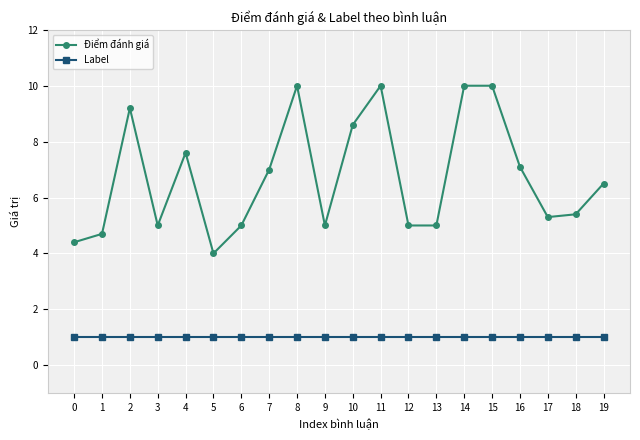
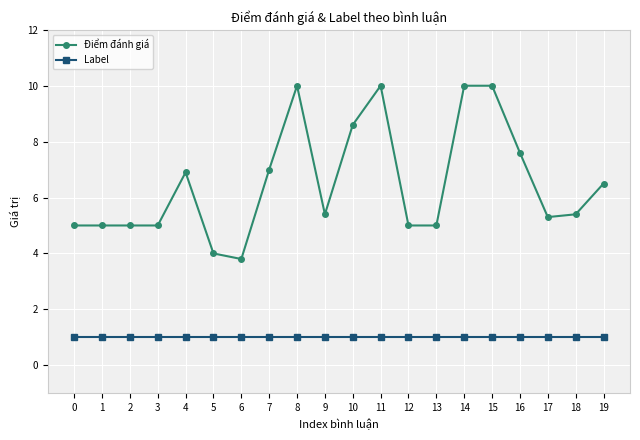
Điểm đánh giá, 0: 4.4 -> 5.0
Điểm đánh giá, 1: 4.7 -> 5.0
Điểm đánh giá, 2: 9.2 -> 5.0
Điểm đánh giá, 4: 7.6 -> 6.9
Điểm đánh giá, 6: 5.0 -> 3.8
Điểm đánh giá, 9: 5.0 -> 5.4
Điểm đánh giá, 16: 7.1 -> 7.6
